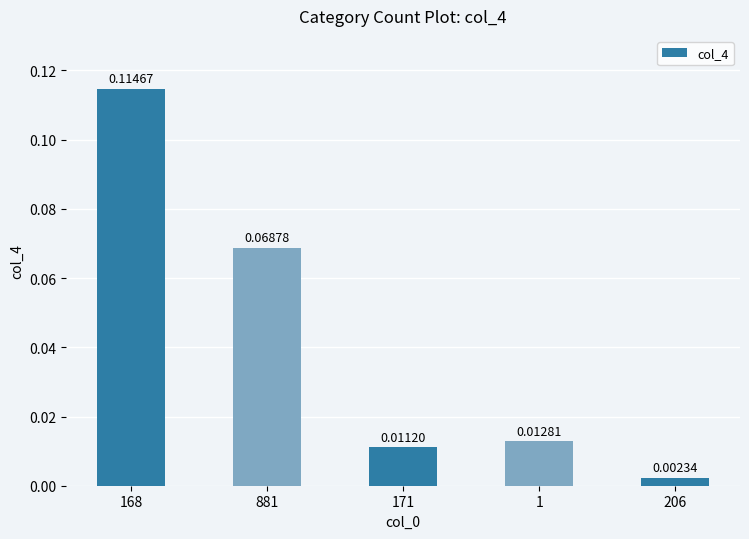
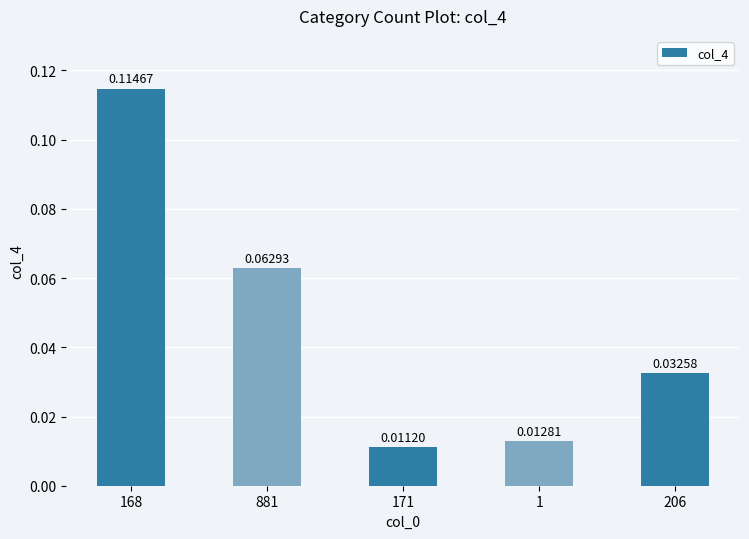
881: 0.06878 -> 0.06293
206: 0.00234 -> 0.03258
